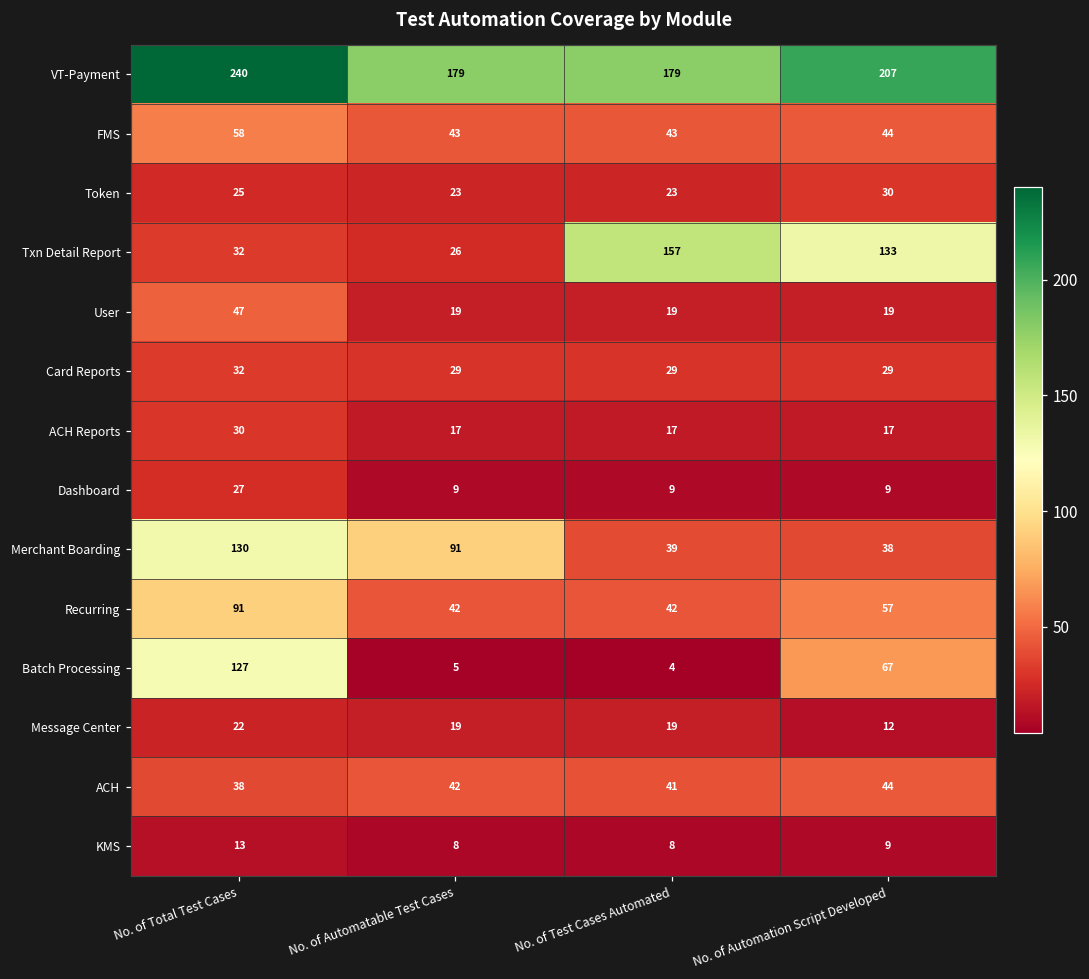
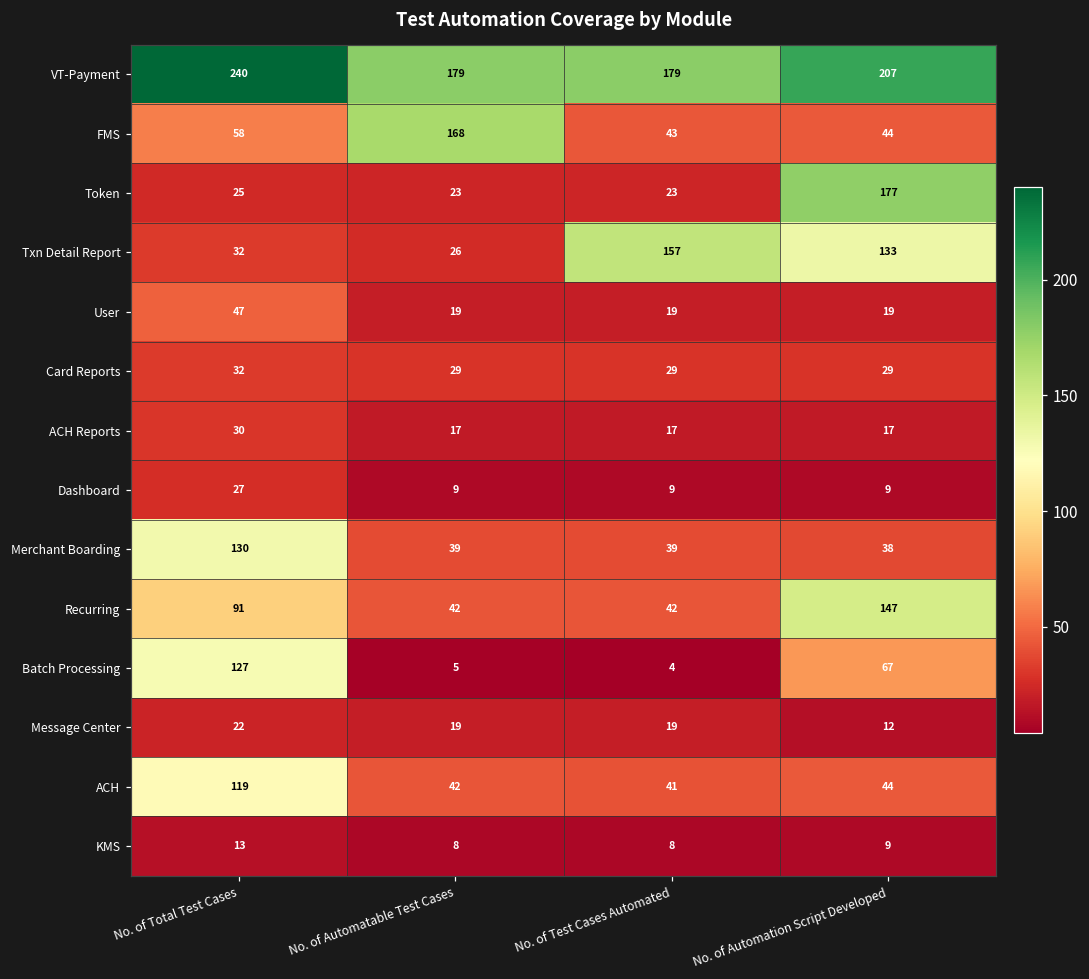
FMS, No. of Automatable Test Cases: 43 -> 168
Token, No. of Automation Script Developed: 30 -> 177
Merchant Boarding, No. of Automatable Test Cases: 91 -> 39
Recurring, No. of Automation Script Developed: 57 -> 147
ACH, No. of Total Test Cases: 38 -> 119
